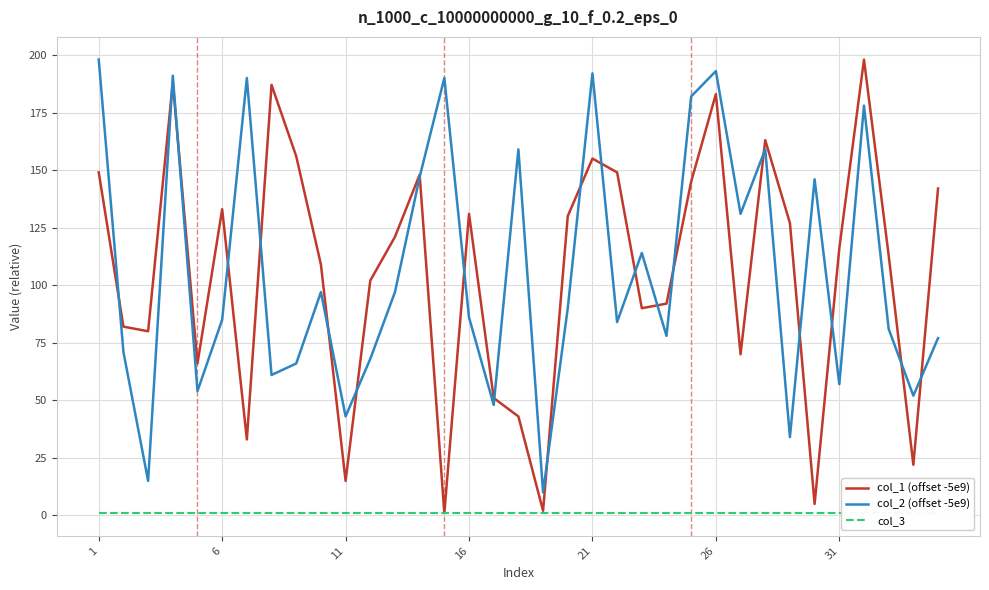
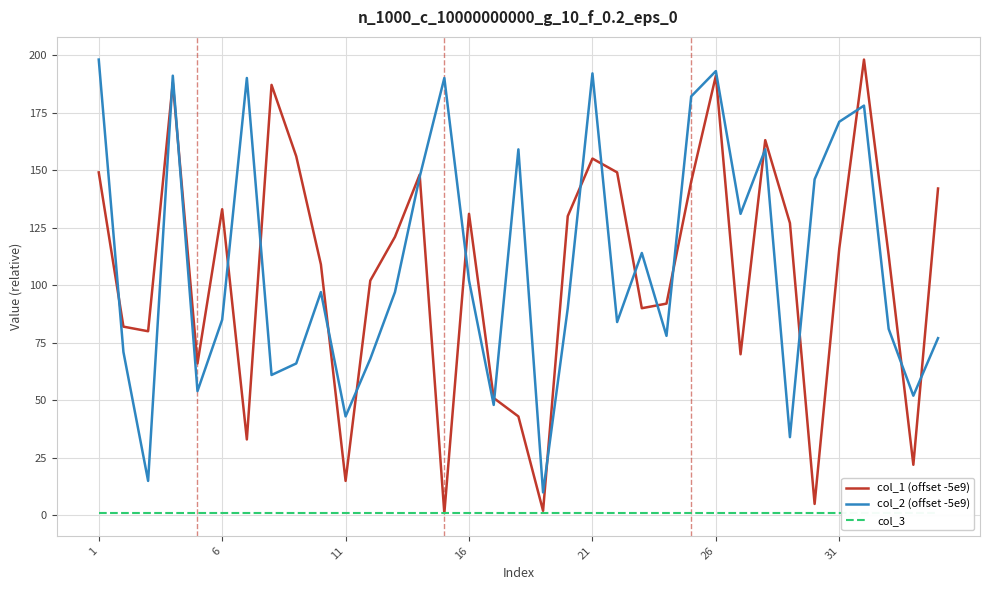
col_2 (offset -5e9), 16: 86 -> 102
col_1 (offset -5e9), 26: 183 -> 191
col_2 (offset -5e9), 31: 57 -> 171
